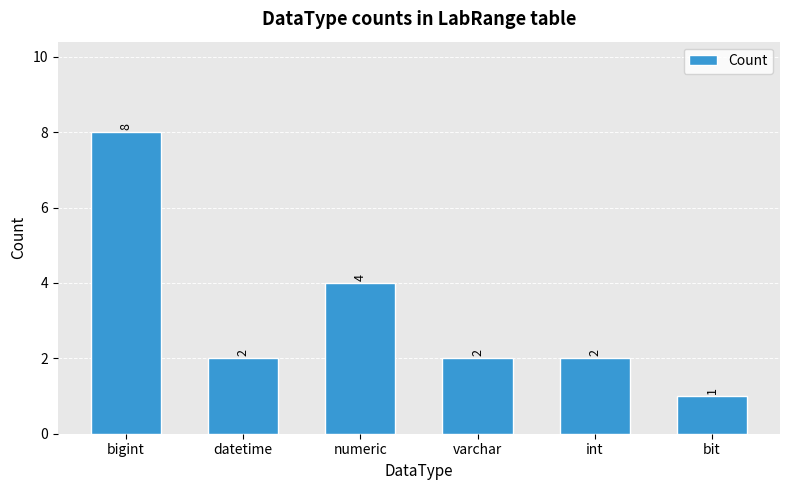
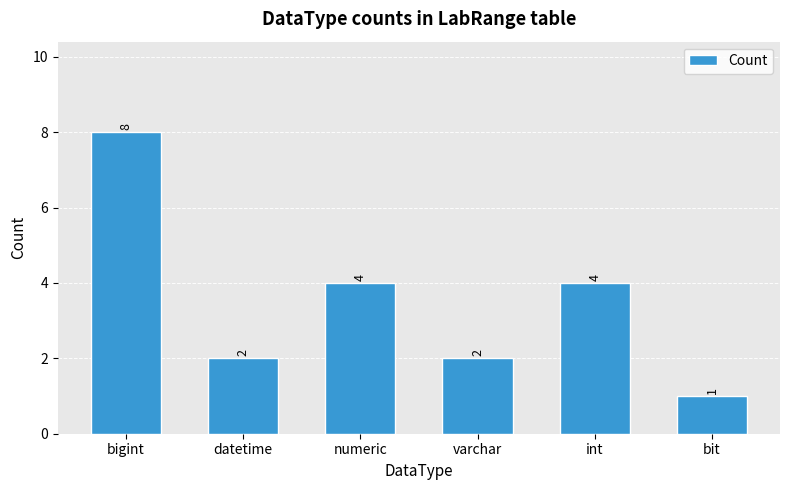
int: 2 -> 4
